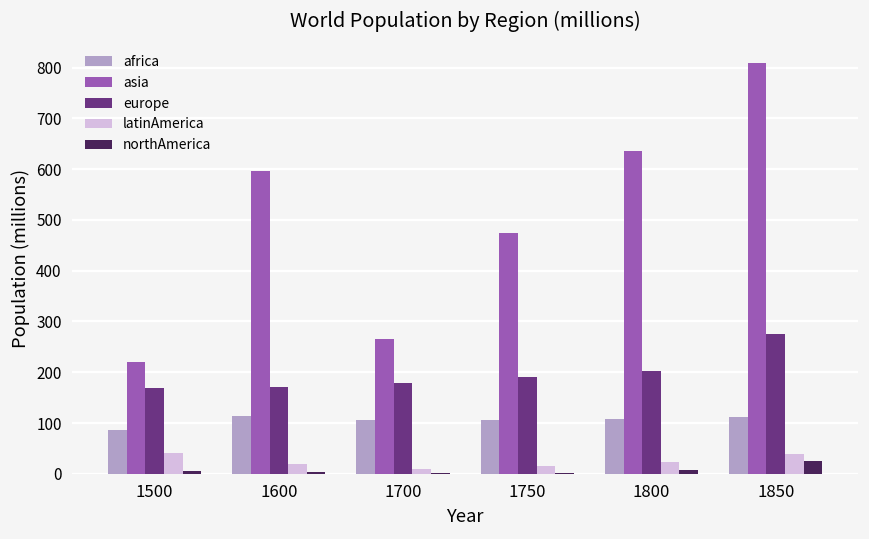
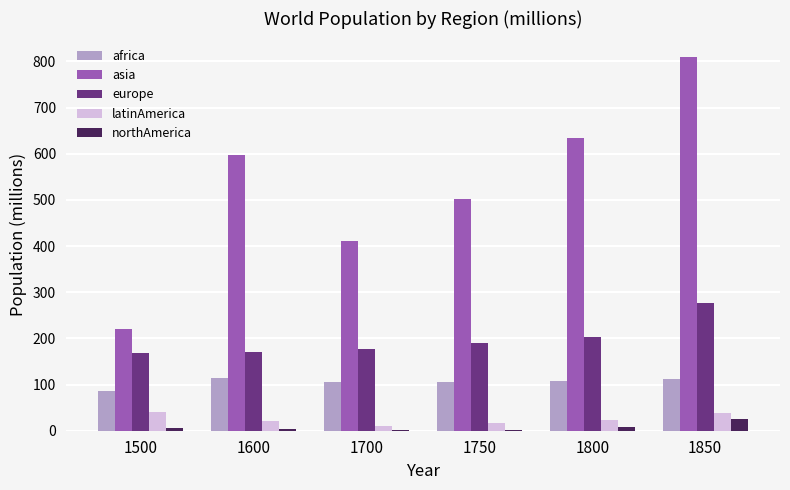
asia, 1700: 270 -> 410
asia, 1750: 480 -> 500
